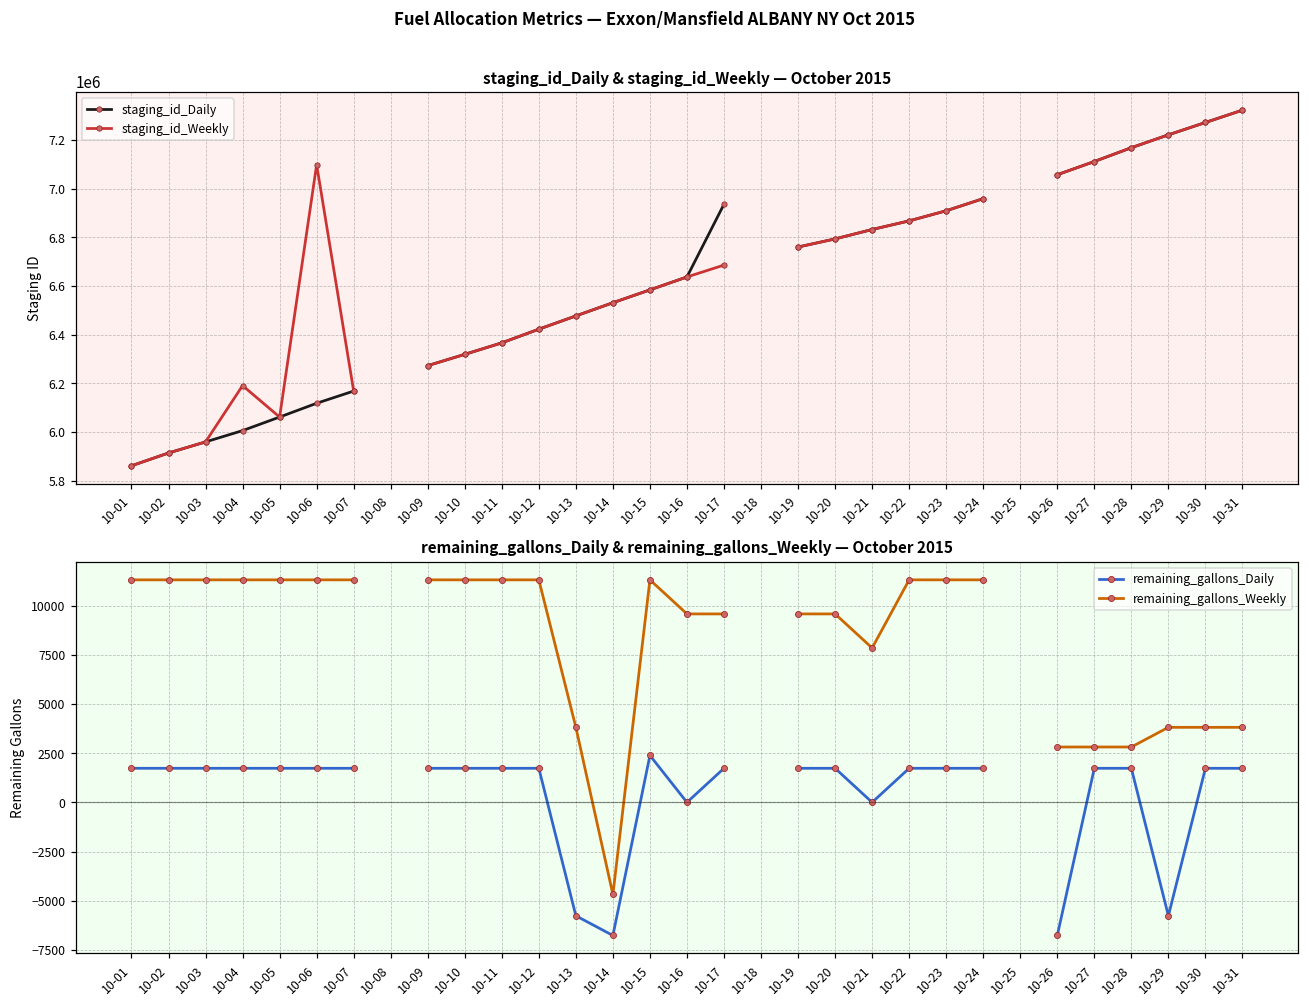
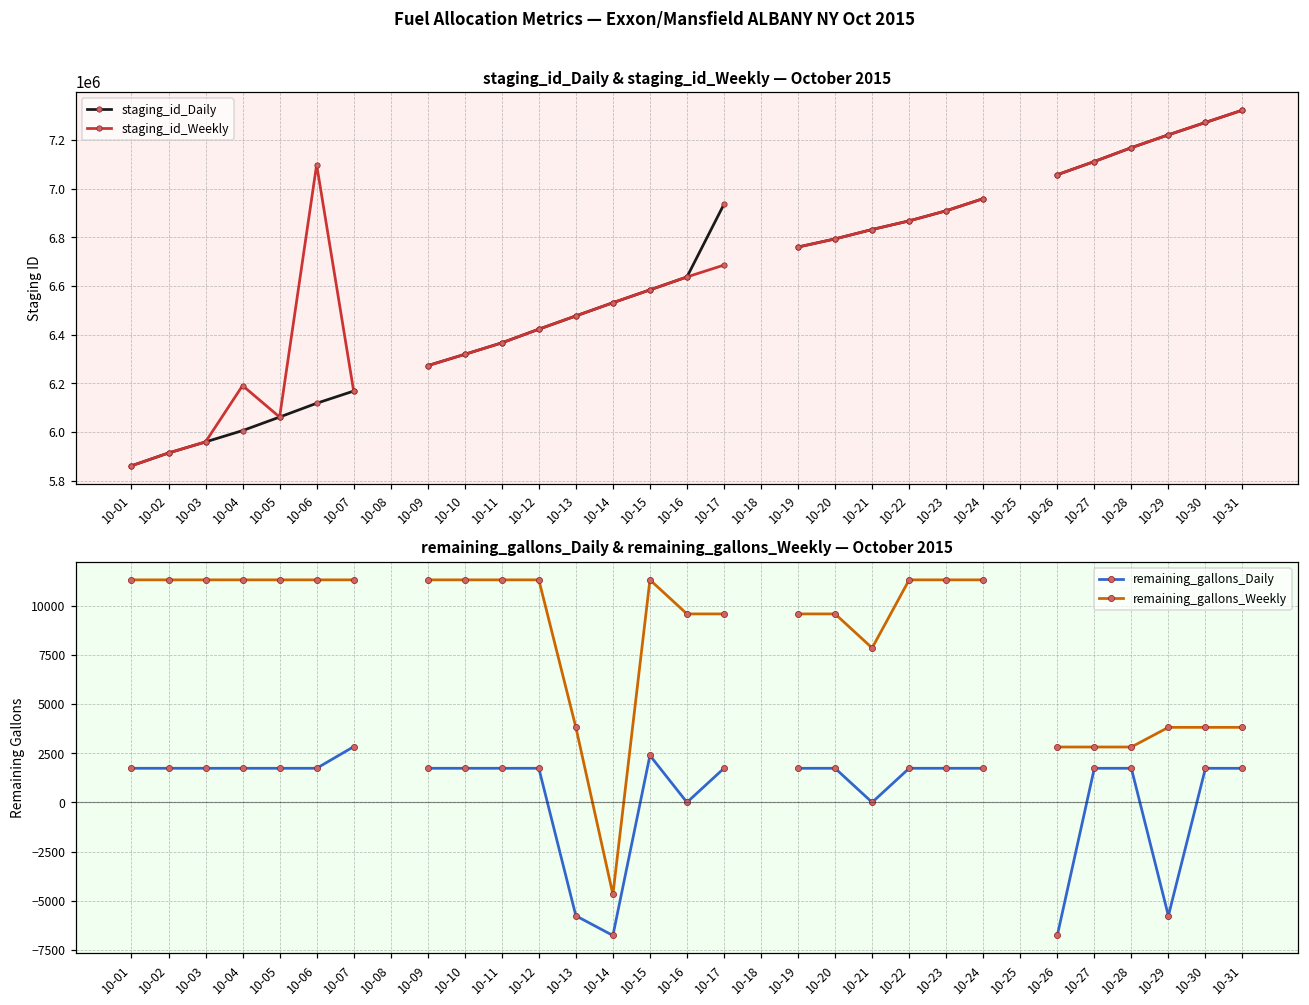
remaining_gallons_Daily & remaining_gallons_Weekly — October 2015, remaining_gallons_Daily, 10-07: 1700 -> 2800
